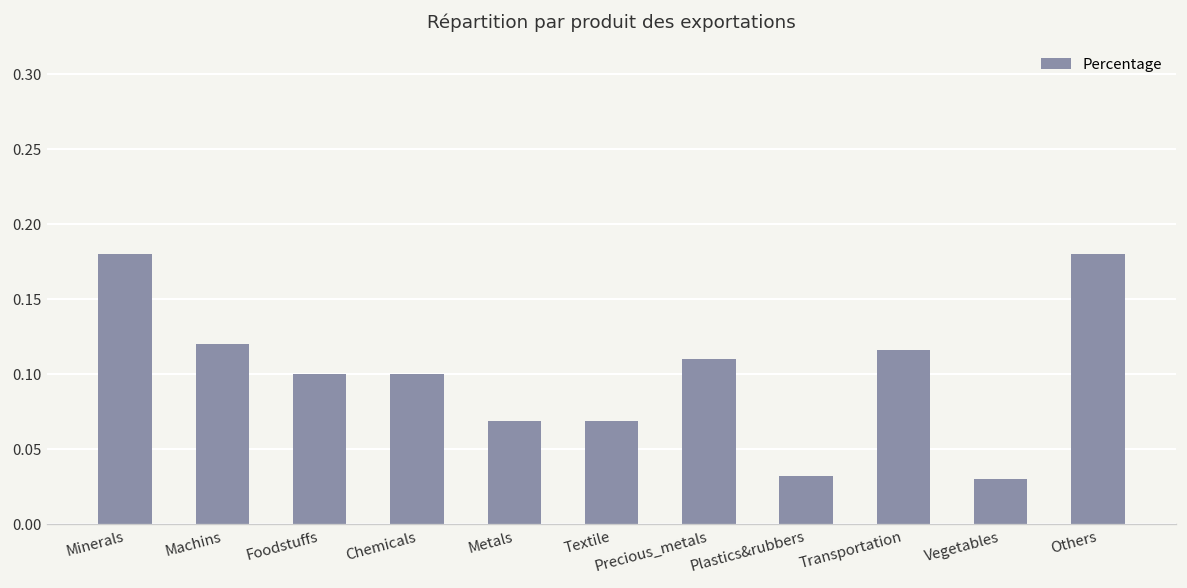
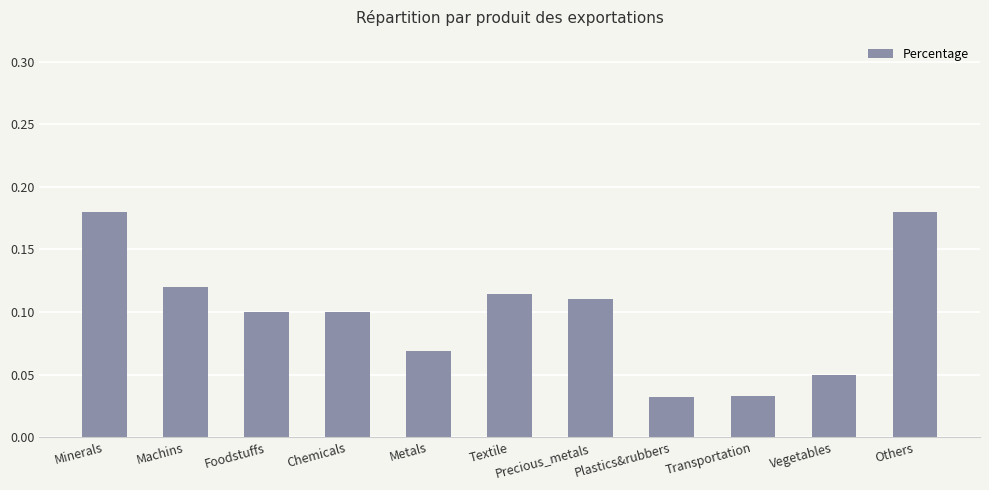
Textile: 0.069 -> 0.114
Transportation: 0.116 -> 0.033
Vegetables: 0.03 -> 0.05
